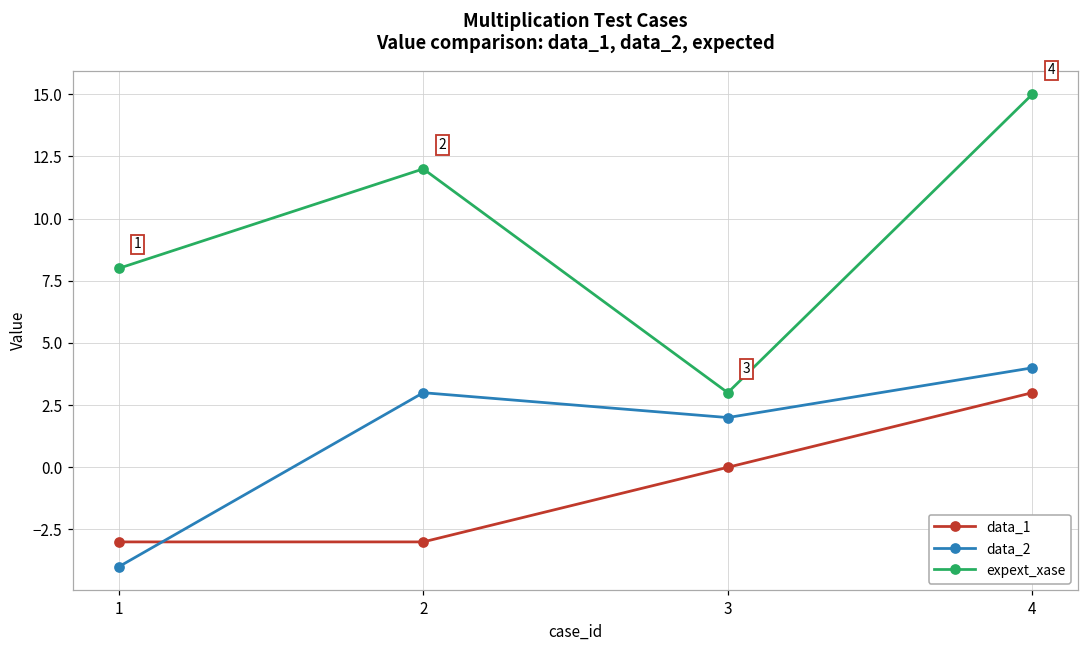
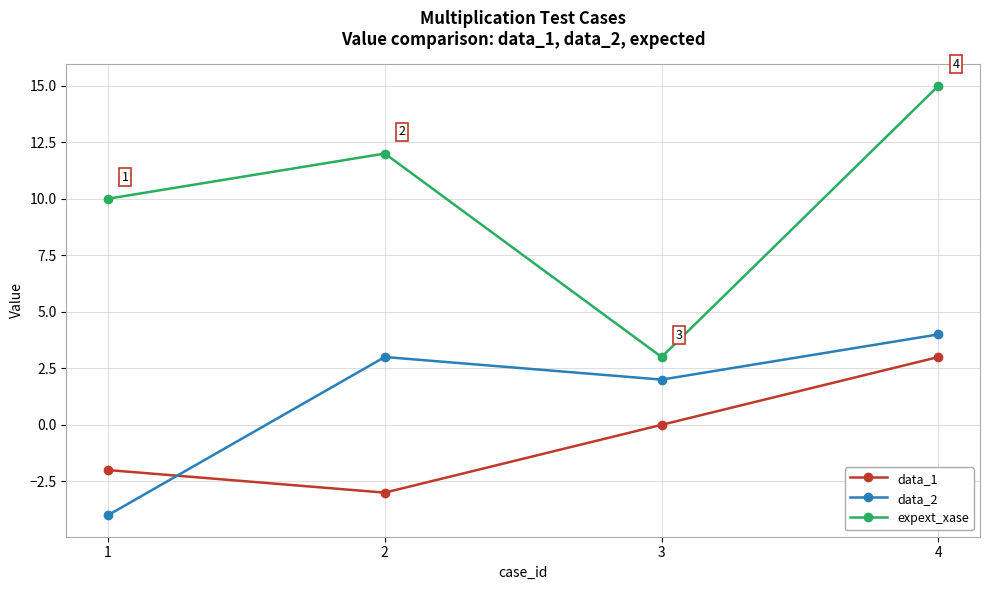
data_1, 1: -3 -> -2
expext_xase, 1: 8 -> 10
